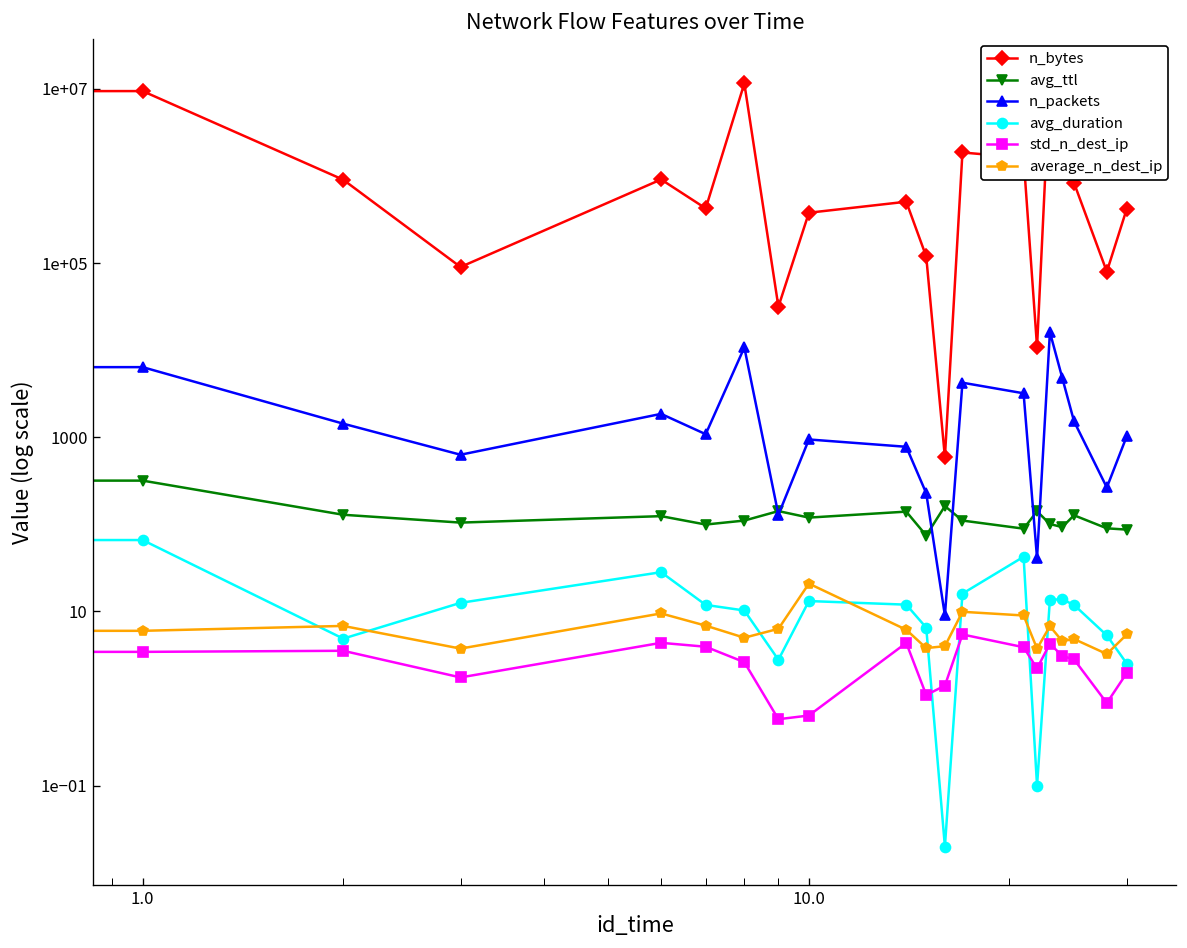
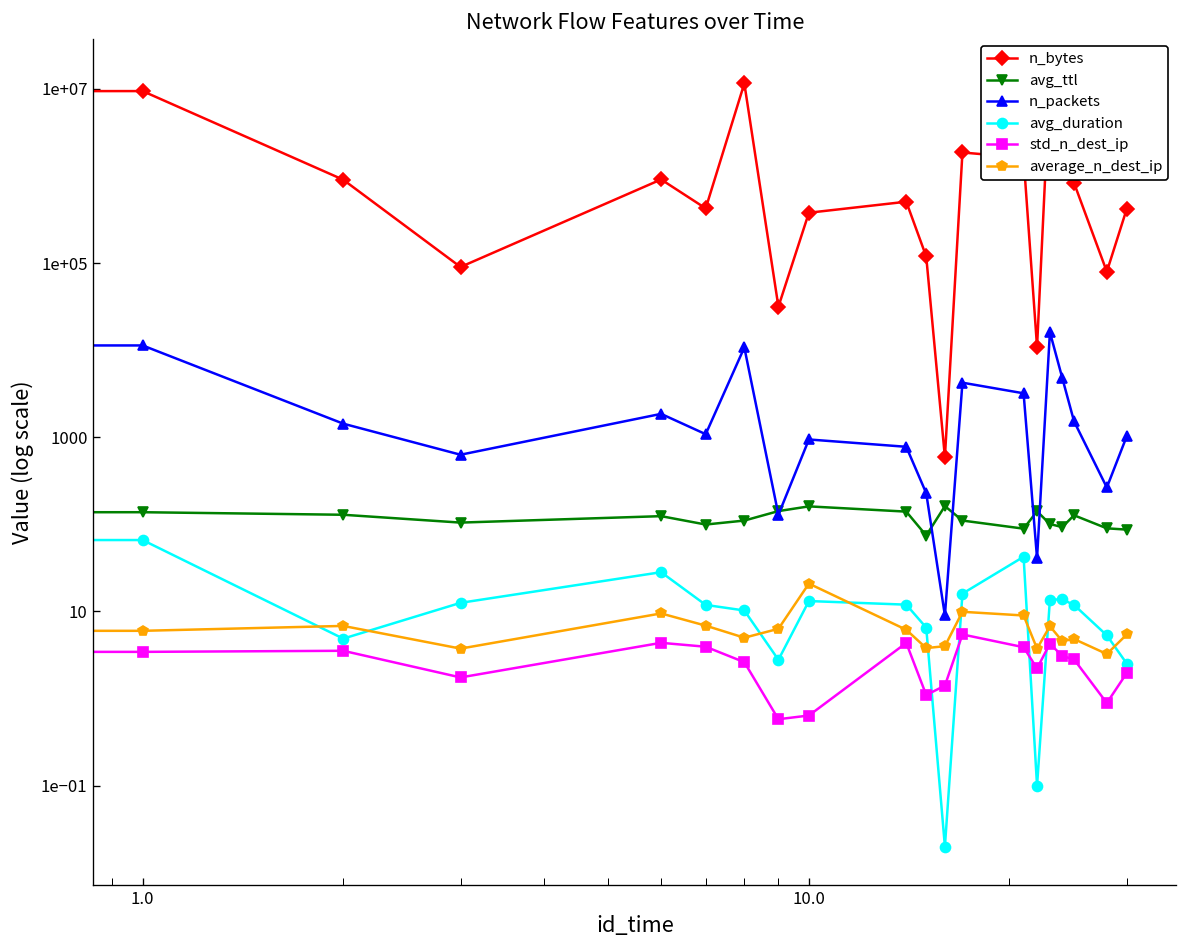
avg_ttl, 1.0: 300 -> 140
n_packets, 1.0: 6000 -> 11000
avg_ttl, 10.0: 120 -> 160
